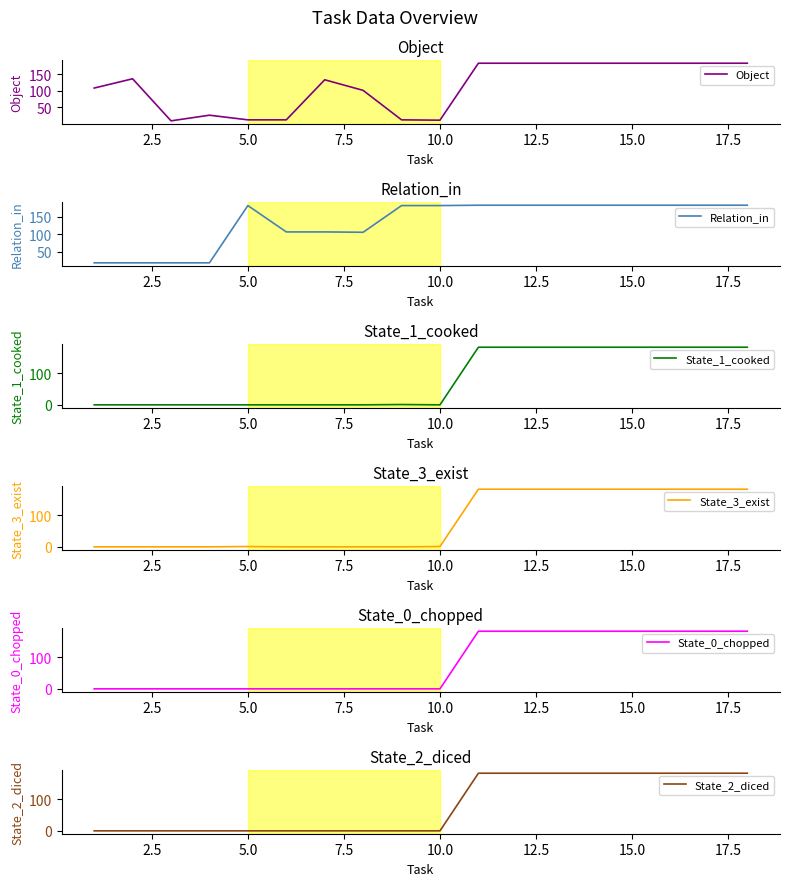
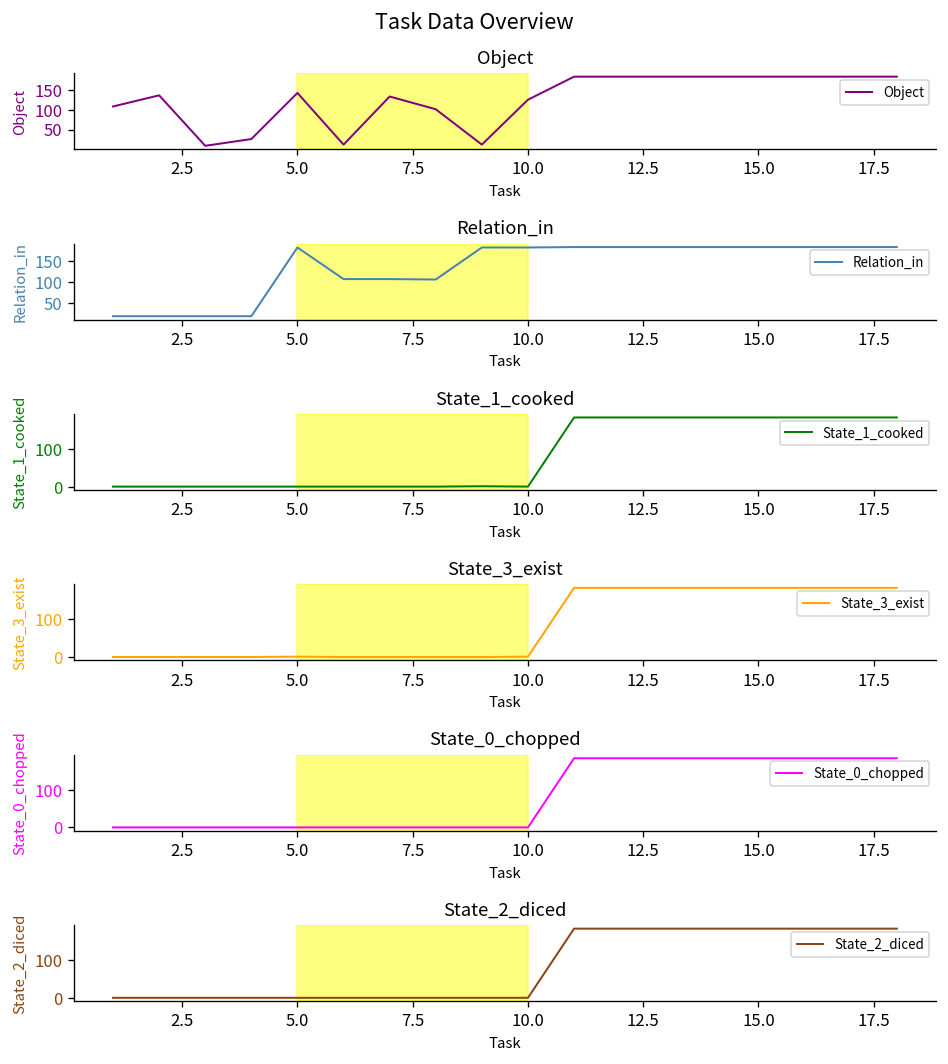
Object, 5.0: 10 -> 140
Object, 10.0: 10 -> 130
